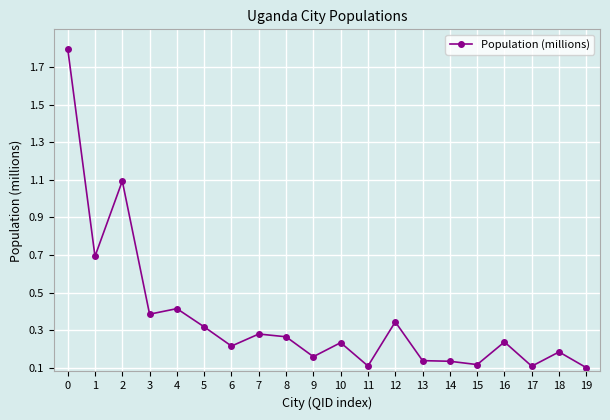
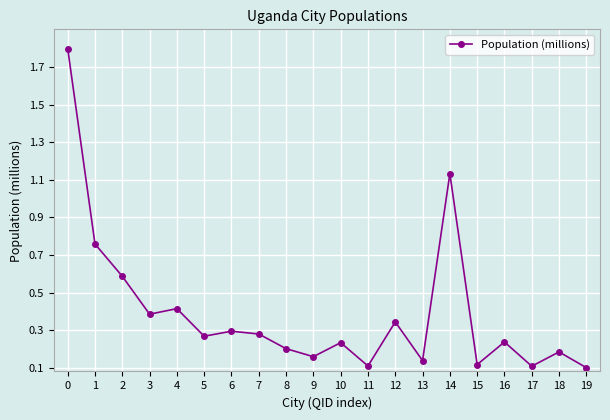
1: 0.69 -> 0.76
2: 1.09 -> 0.59
5: 0.32 -> 0.27
6: 0.22 -> 0.29
8: 0.26 -> 0.20
14: 0.13 -> 1.13
